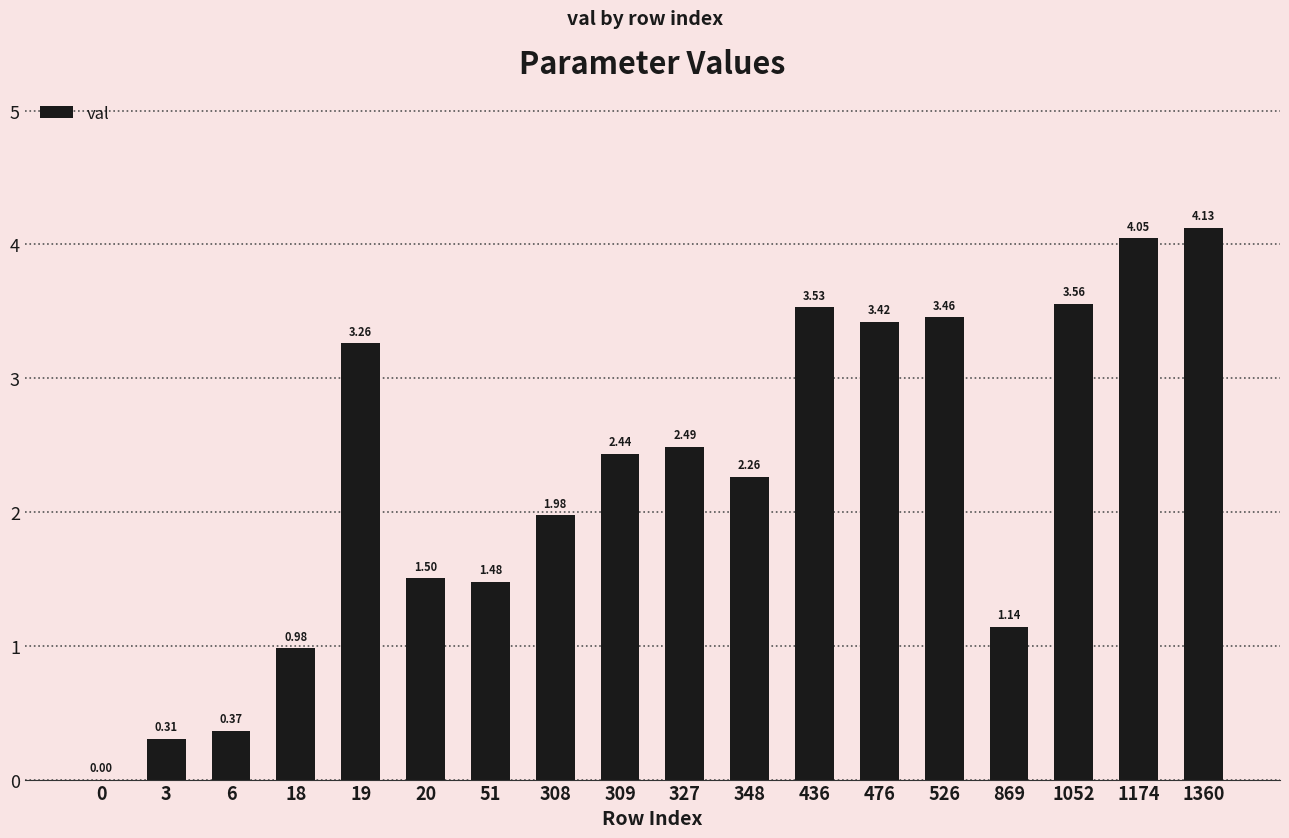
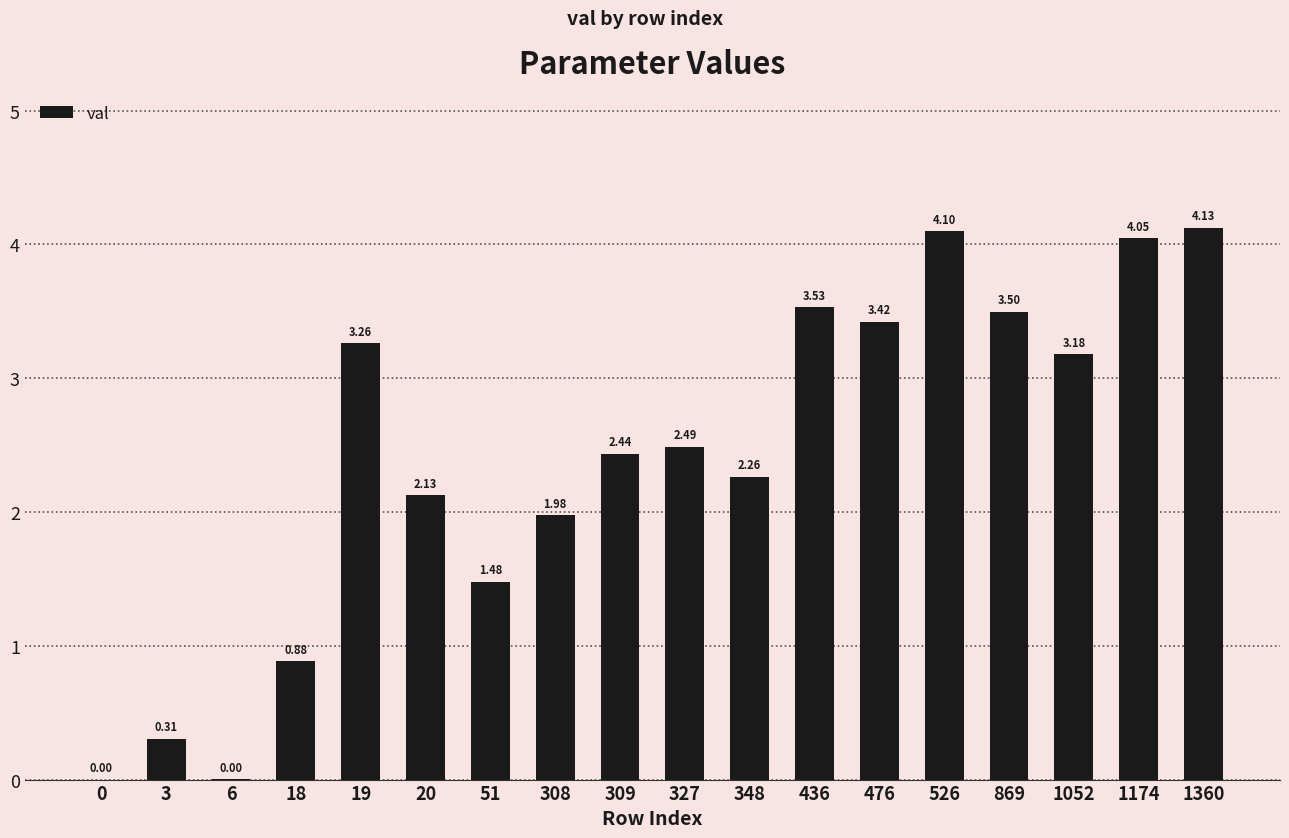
6: 0.37 -> 0.00
18: 0.98 -> 0.88
20: 1.50 -> 2.13
526: 3.46 -> 4.10
869: 1.14 -> 3.50
1052: 3.56 -> 3.18
